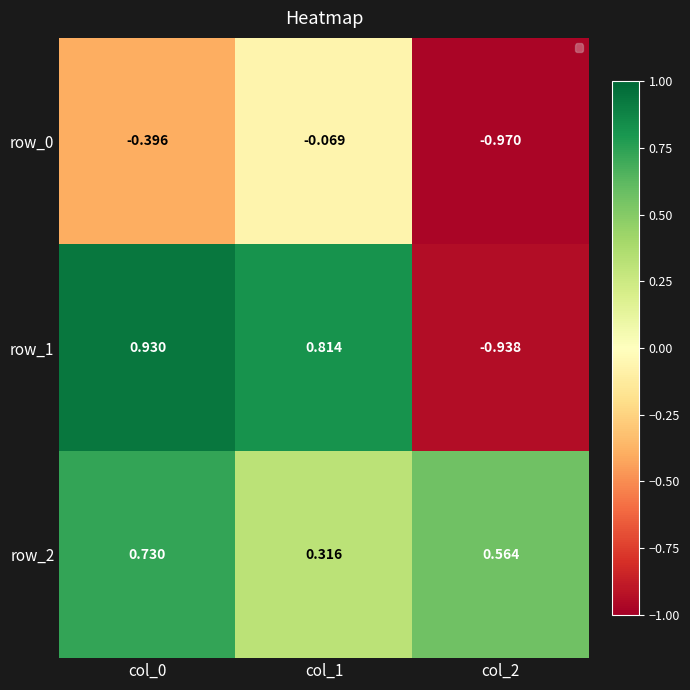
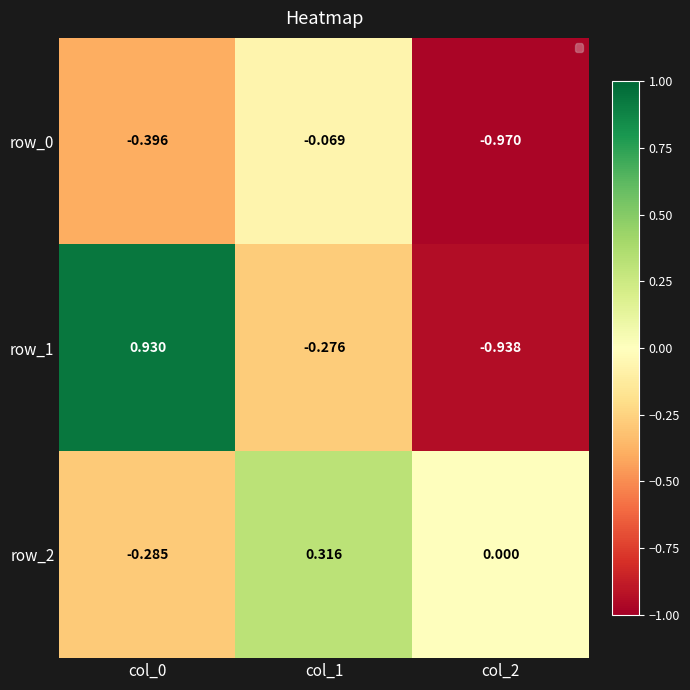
row_1, col_1: 0.814 -> -0.276
row_2, col_0: 0.730 -> -0.285
row_2, col_2: 0.564 -> 0.000
